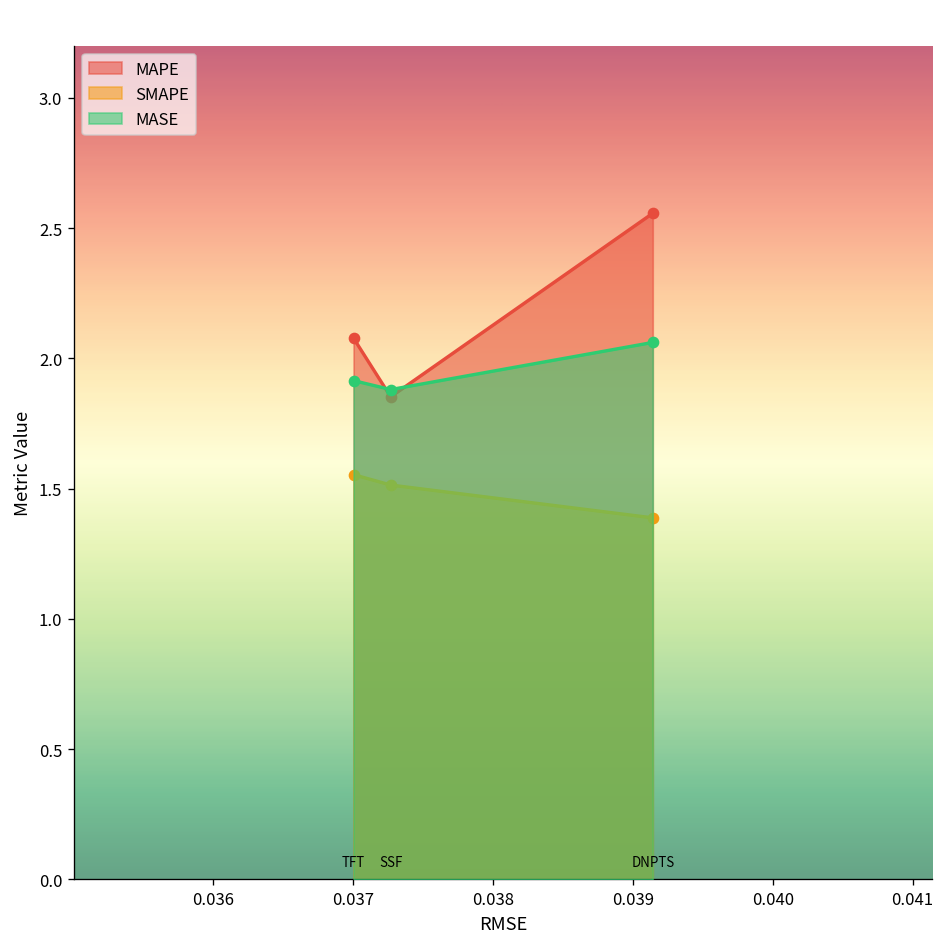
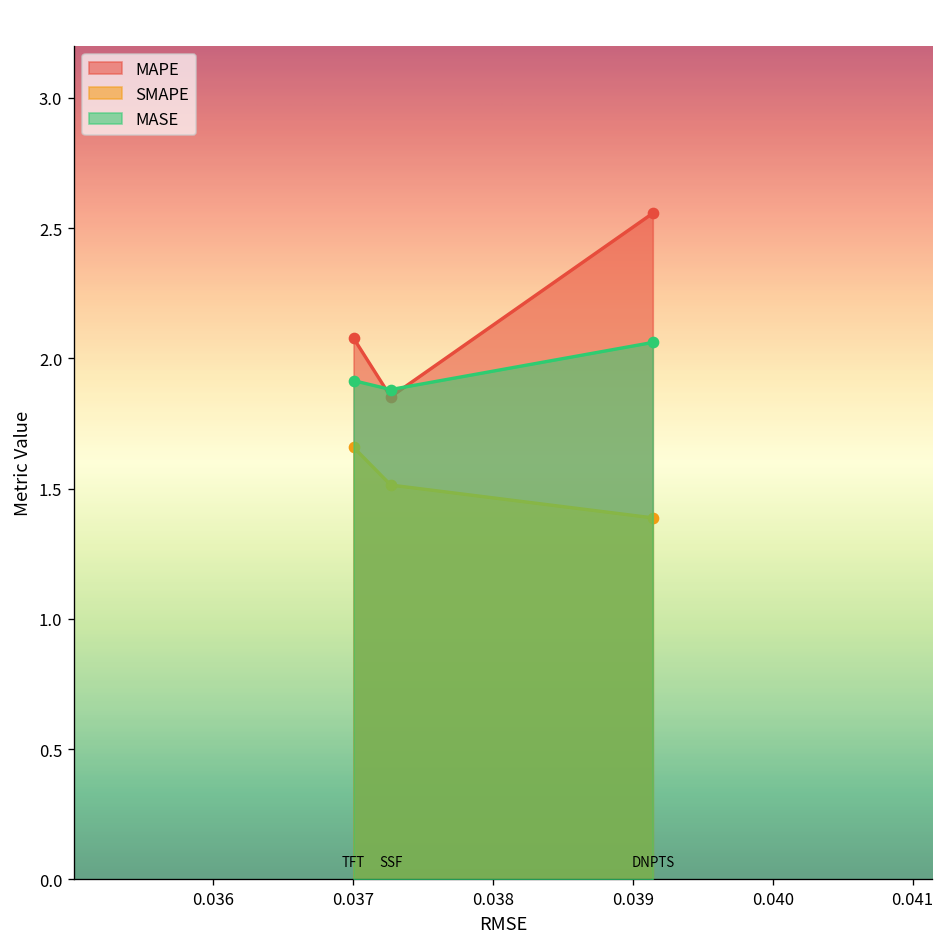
SMAPE, 0.037: 1.55 -> 1.66
